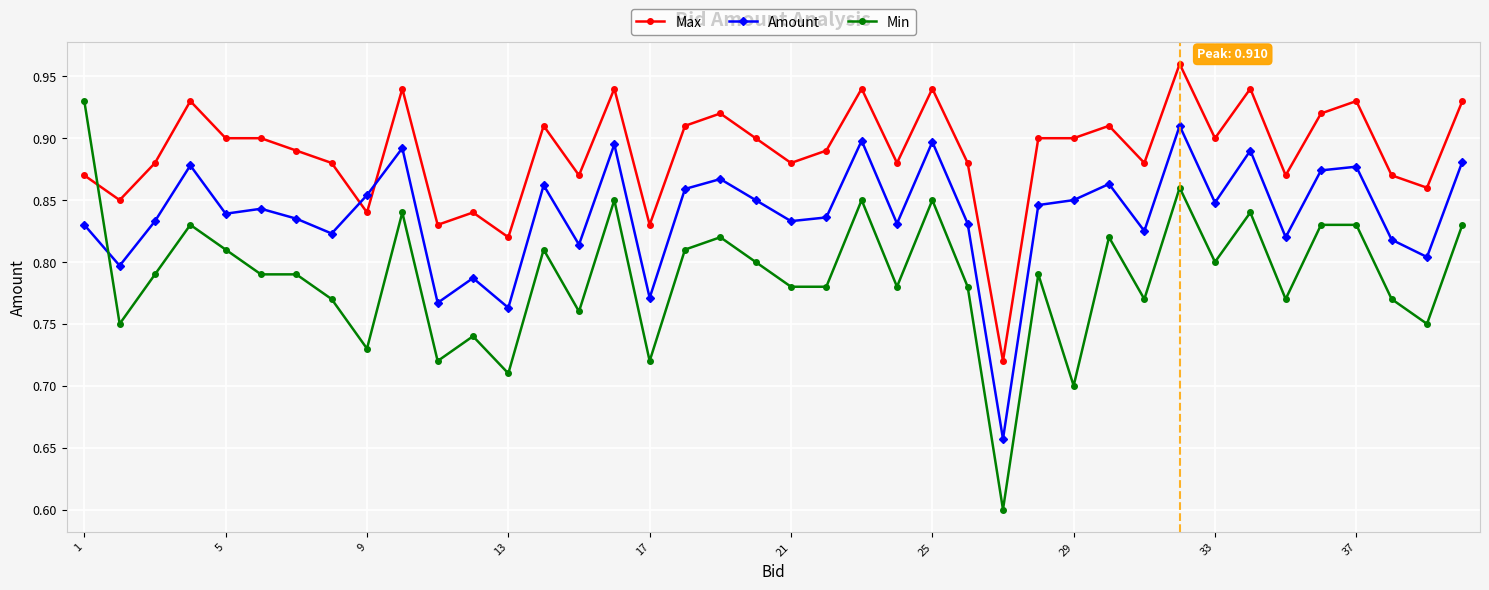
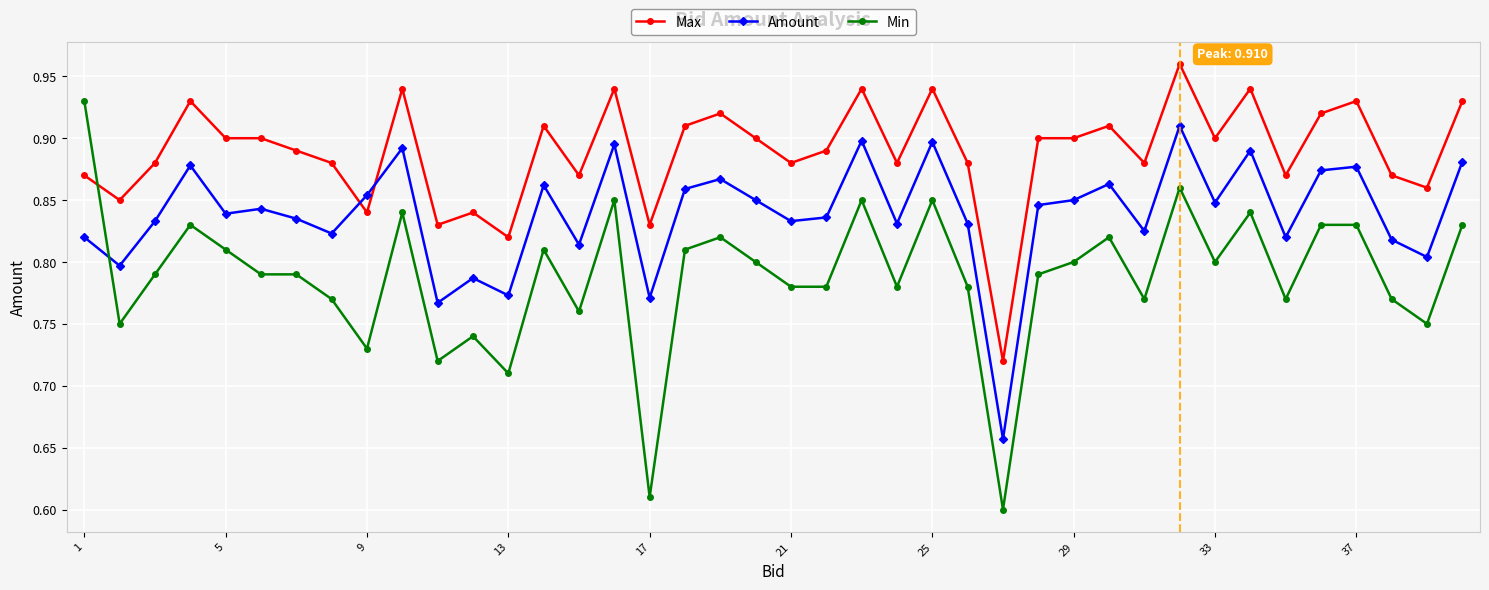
Amount, 1: 0.83 -> 0.82
Amount, 13: 0.763 -> 0.773
Min, 17: 0.72 -> 0.61
Min, 29: 0.7 -> 0.8
